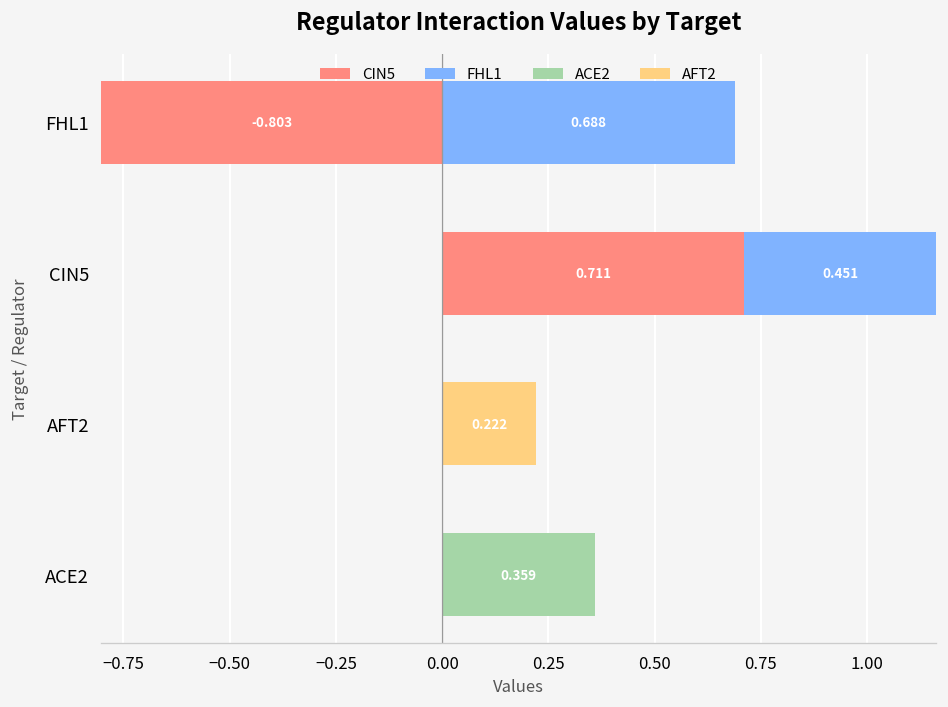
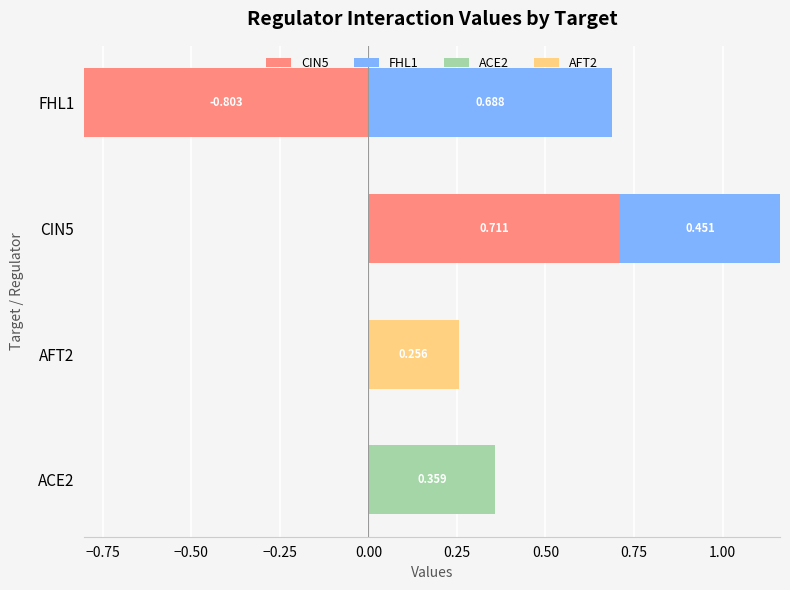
AFT2, AFT2: 0.222 -> 0.256
